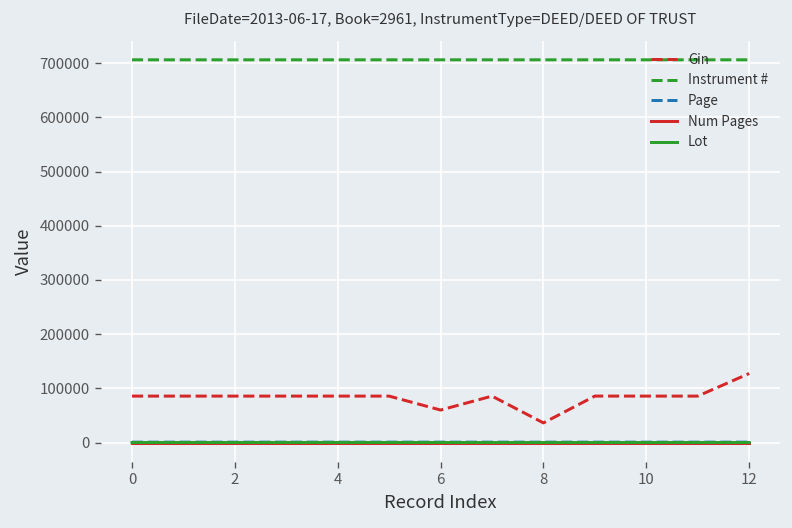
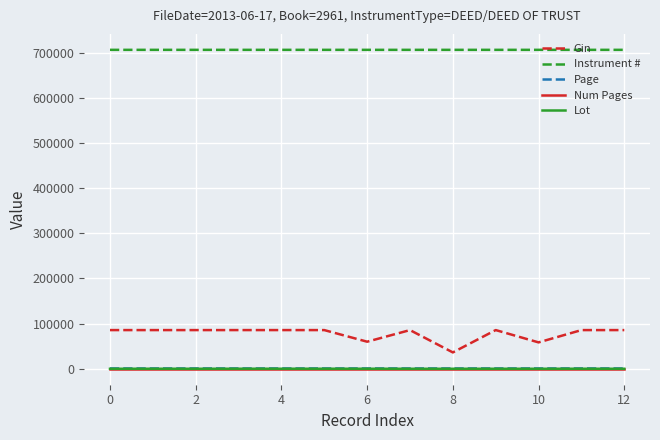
Gin, 10: 90000 -> 60000
Gin, 12: 130000 -> 90000
